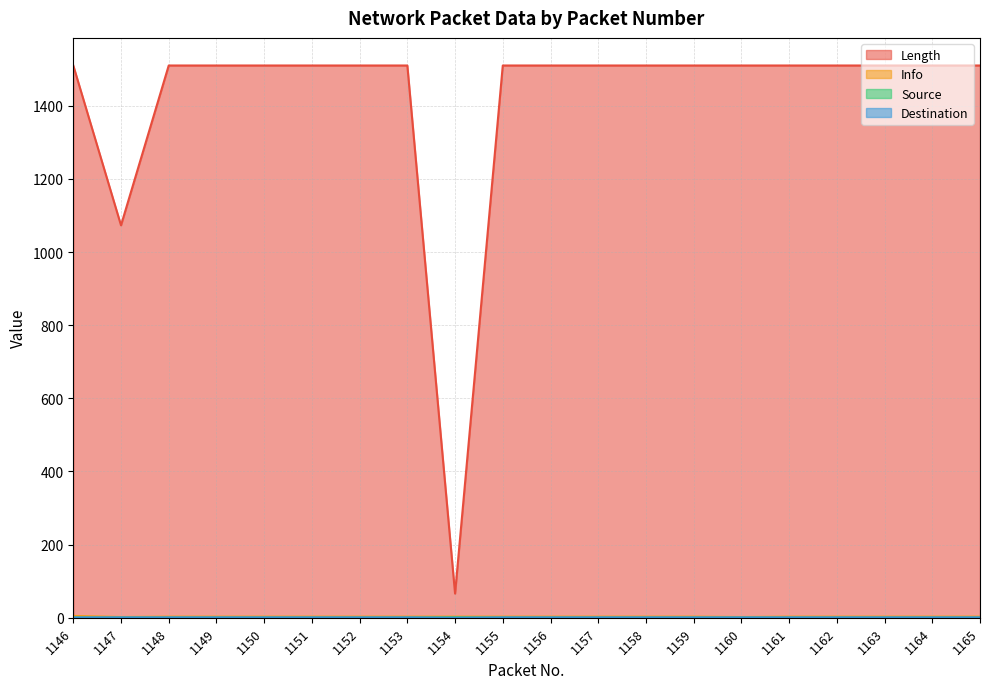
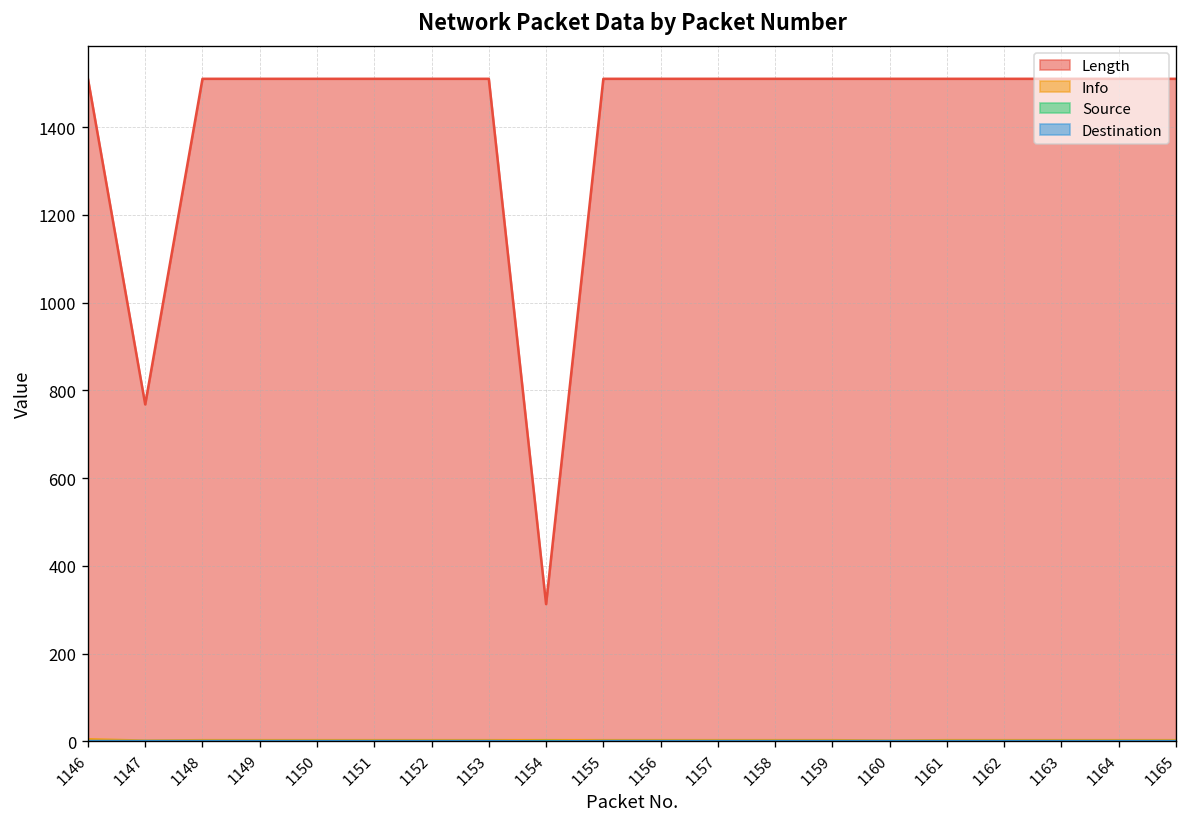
Length, 1147: 1070 -> 770
Length, 1154: 70 -> 310
